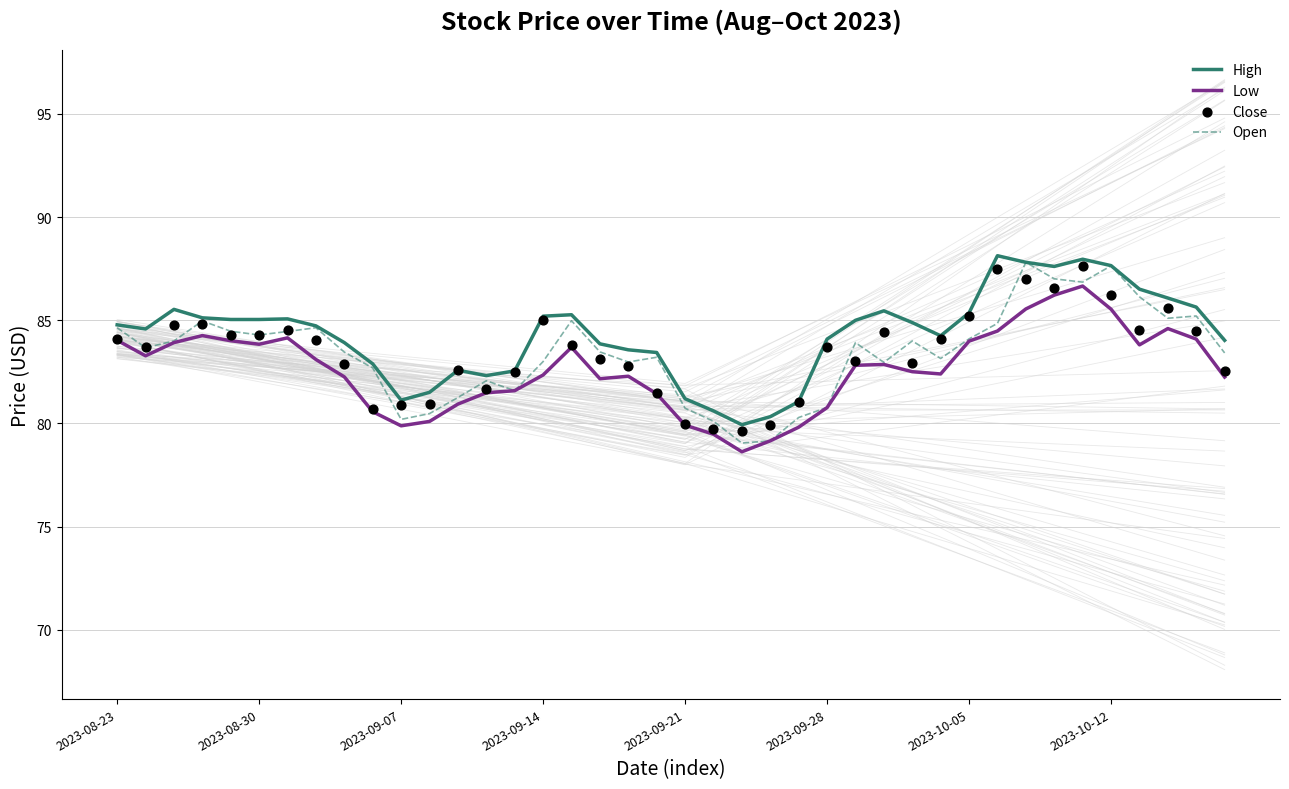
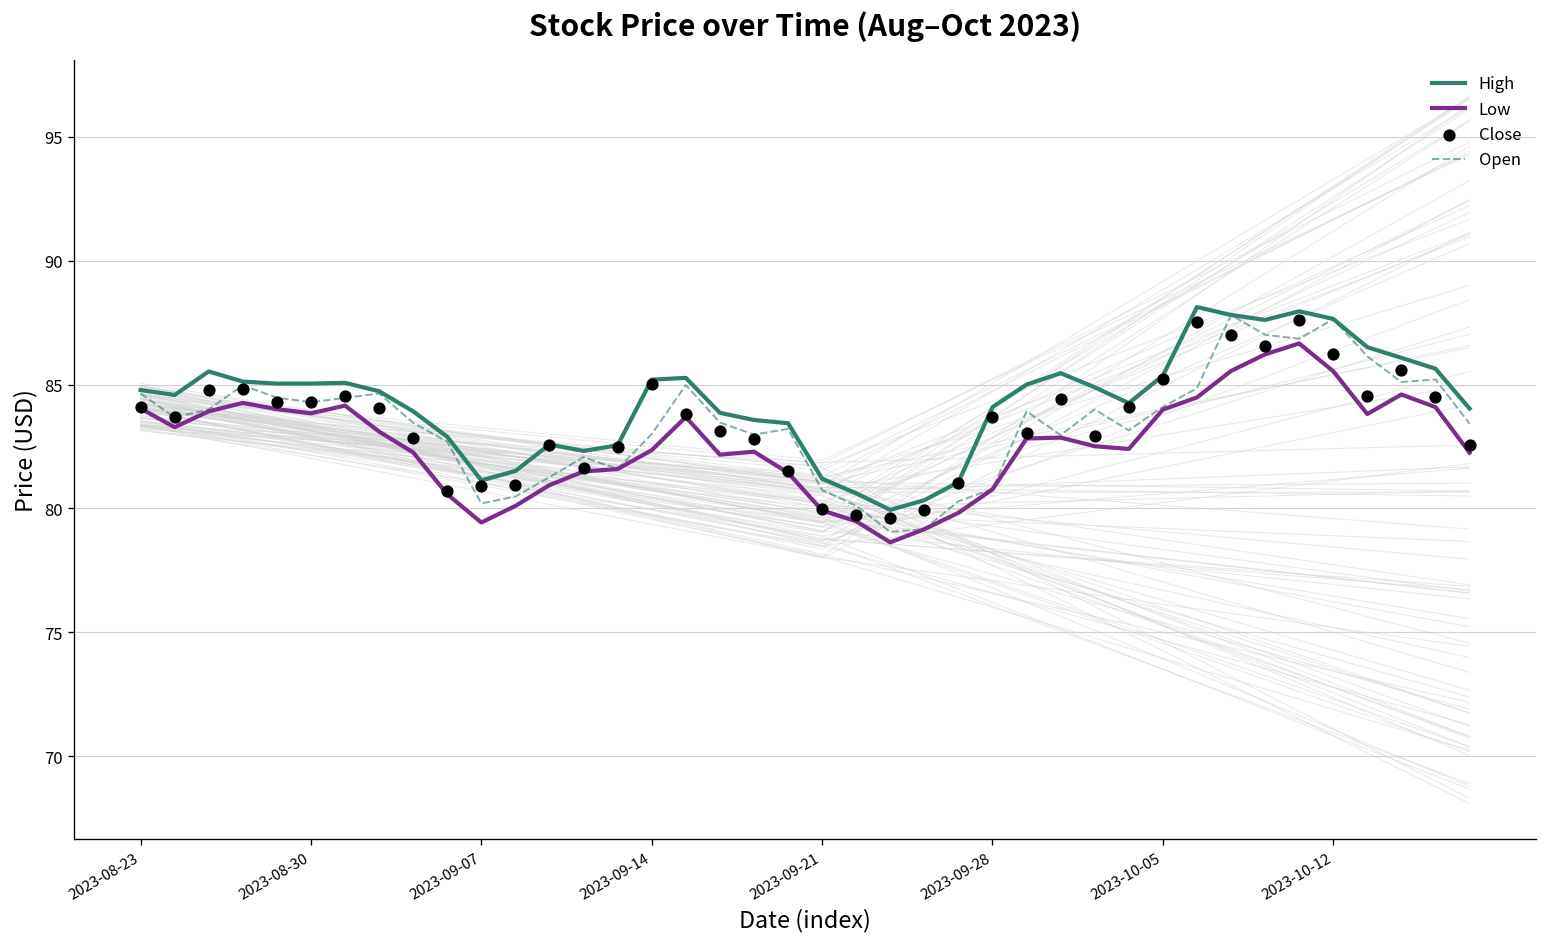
Low, 2023-09-07: 79.9 -> 79.4
